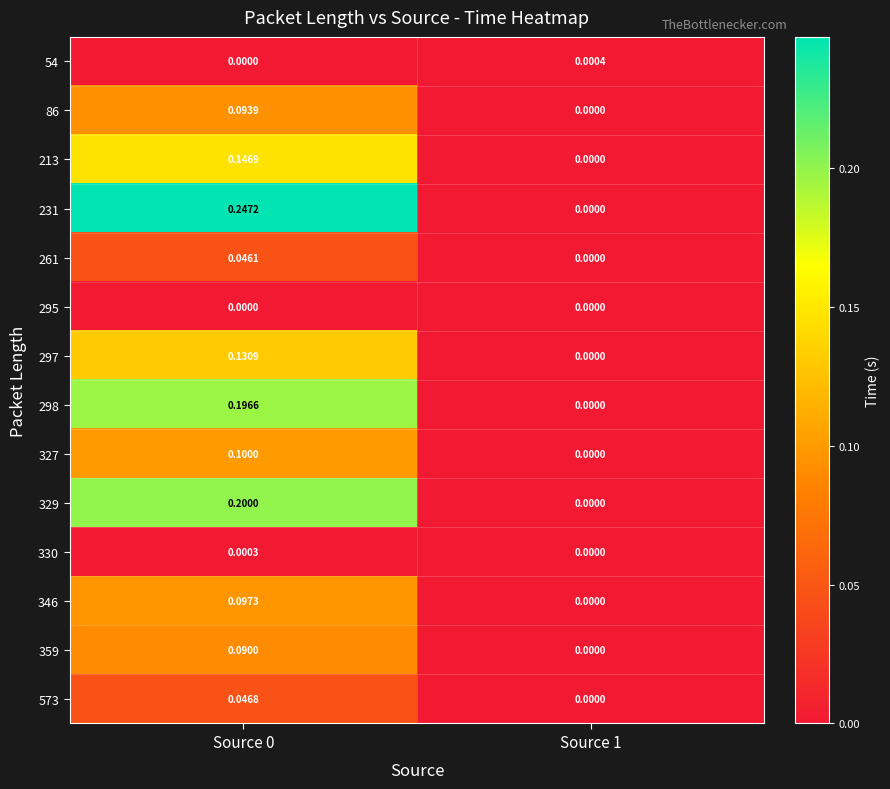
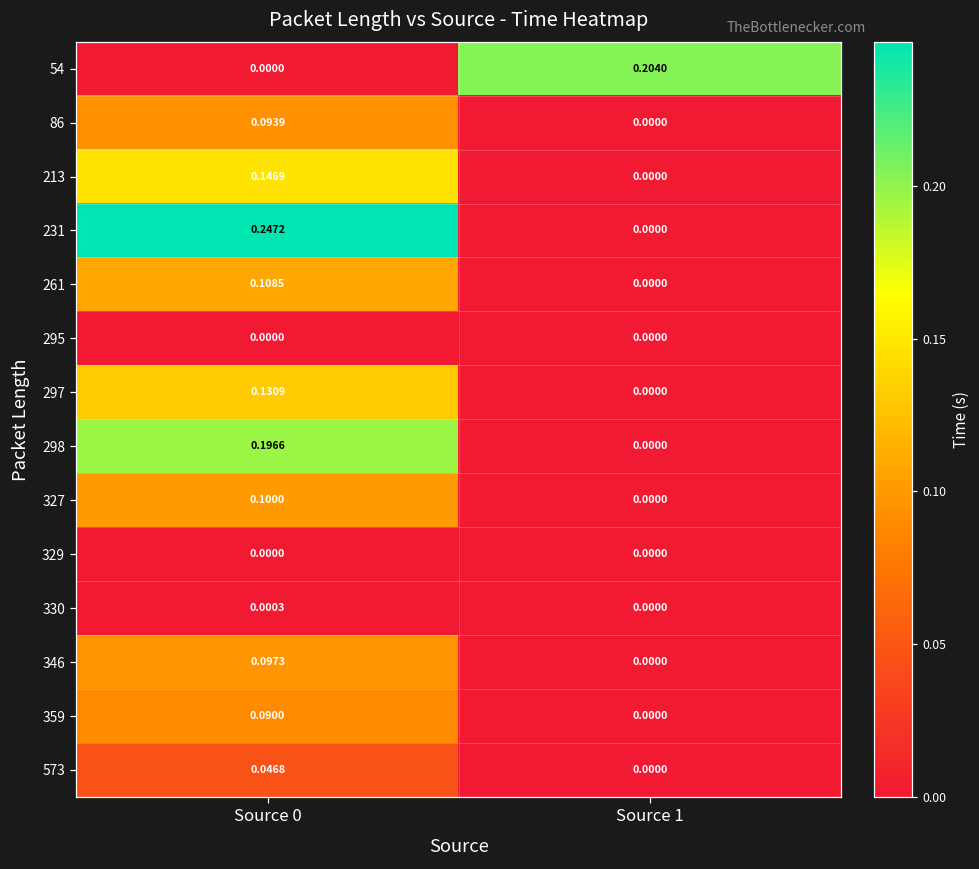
54, Source 1: 0.0004 -> 0.2040
261, Source 0: 0.0461 -> 0.1085
329, Source 0: 0.2000 -> 0.0000
